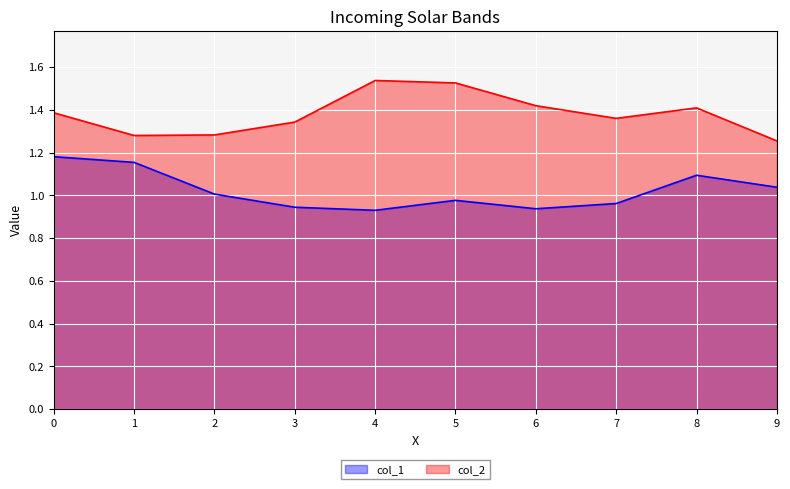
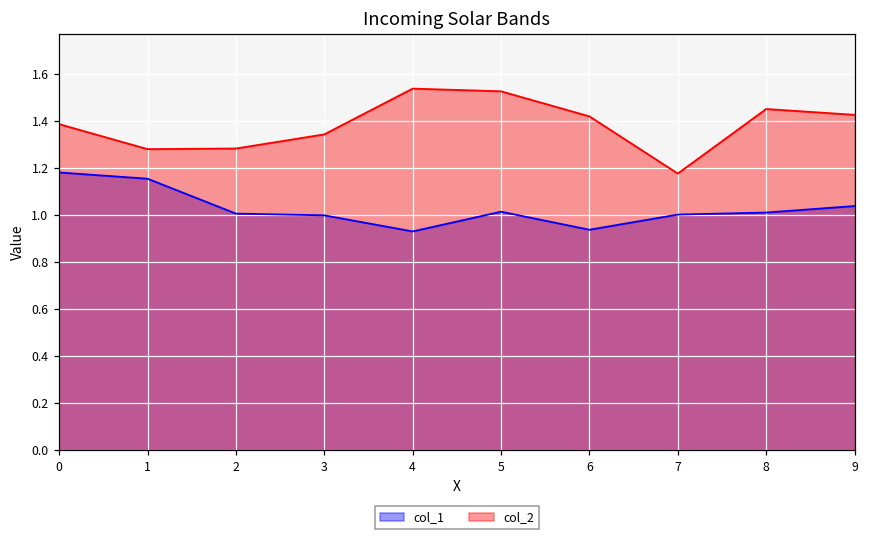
col_1, 3: 0.94 -> 1.00
col_1, 5: 0.98 -> 1.01
col_1, 7: 0.96 -> 1.00
col_2, 7: 1.36 -> 1.18
col_1, 8: 1.09 -> 1.01
col_2, 8: 1.41 -> 1.45
col_2, 9: 1.26 -> 1.43
